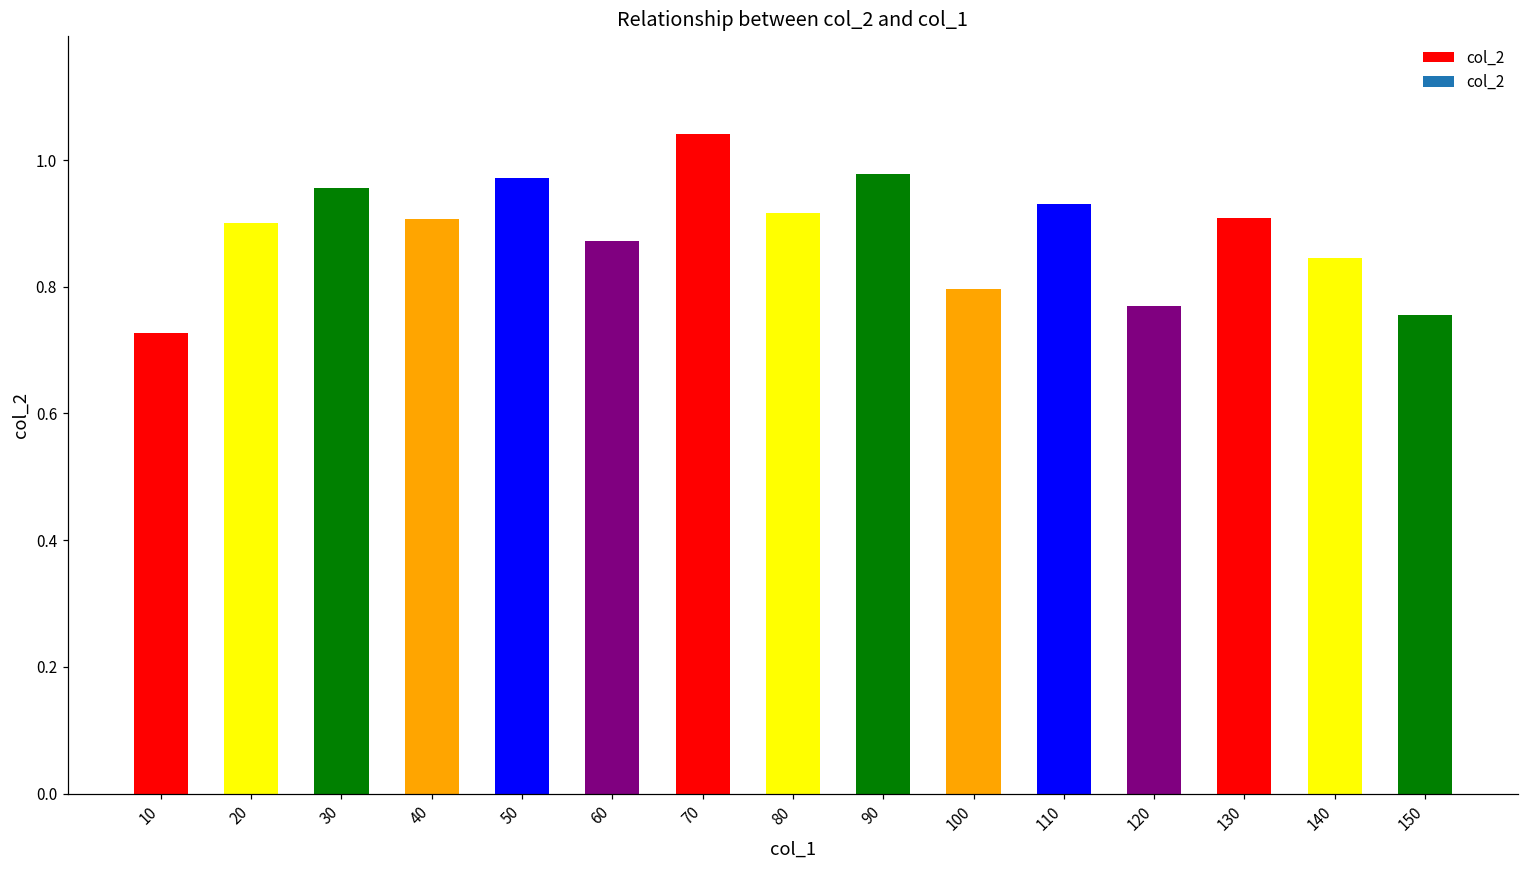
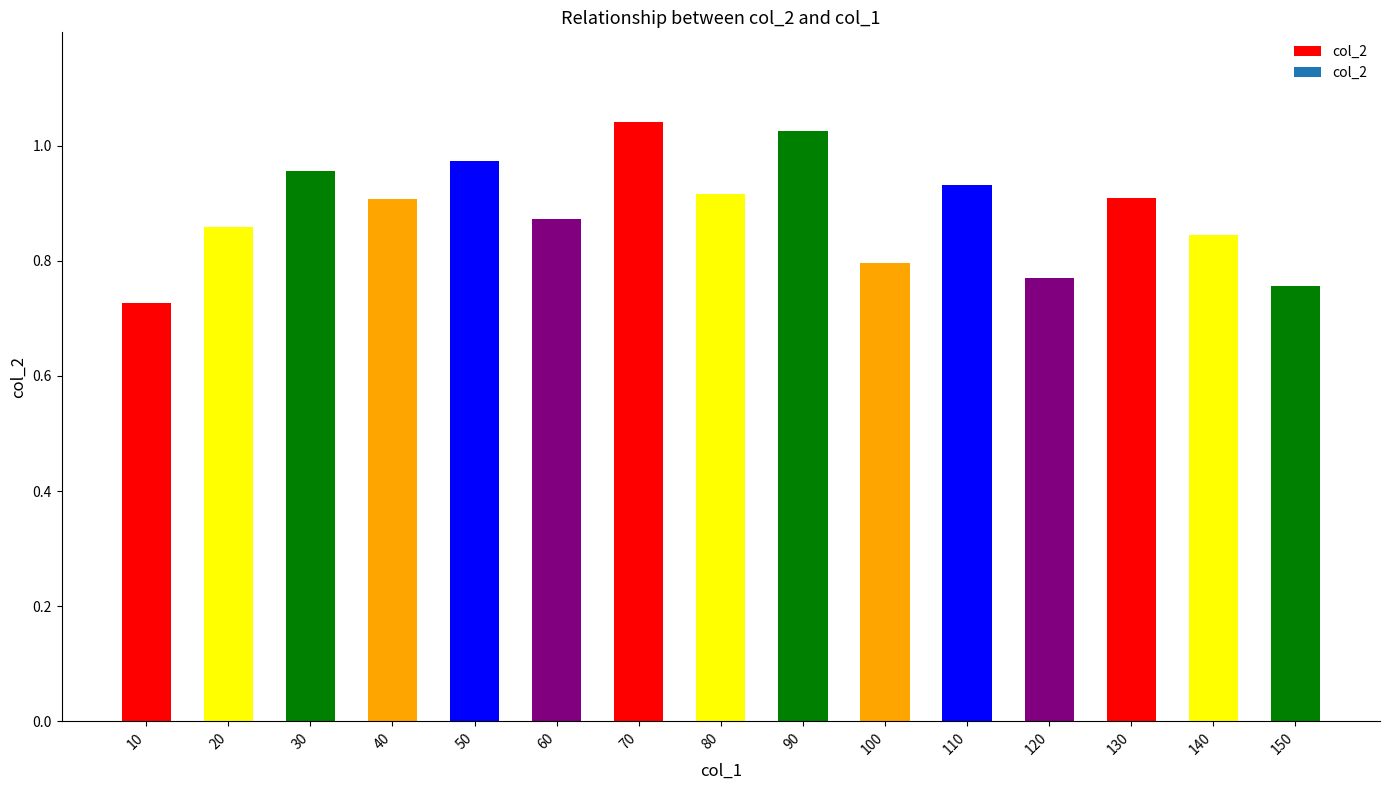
20: 0.90 -> 0.86
90: 0.98 -> 1.03
